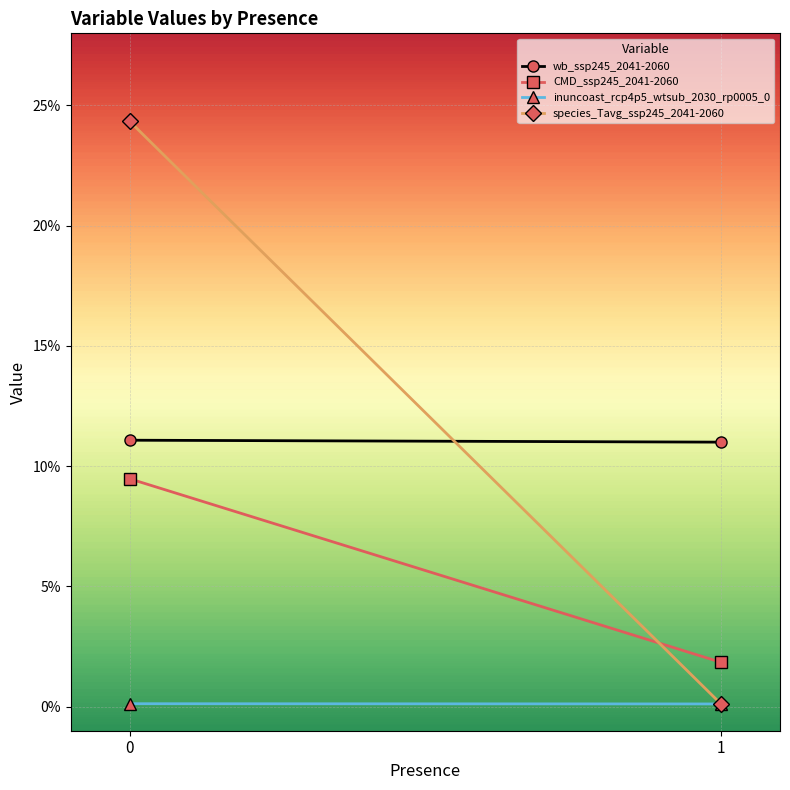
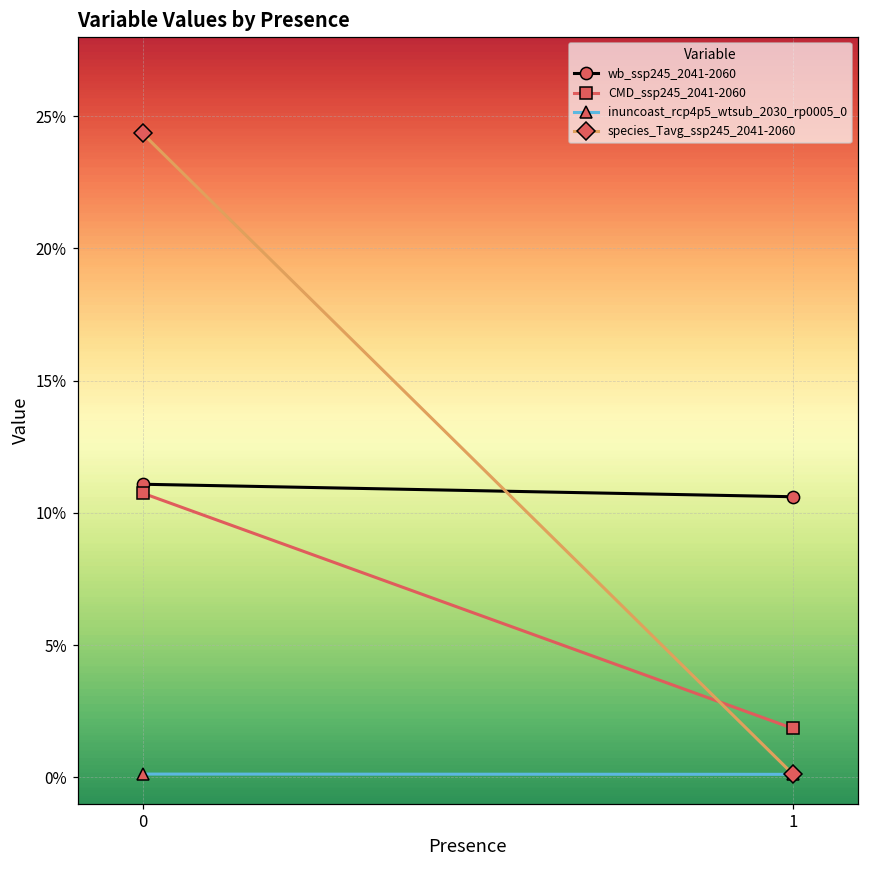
CMD_ssp245_2041-2060, 0: 9.5% -> 10.7%
wb_ssp245_2041-2060, 1: 11.0% -> 10.6%
